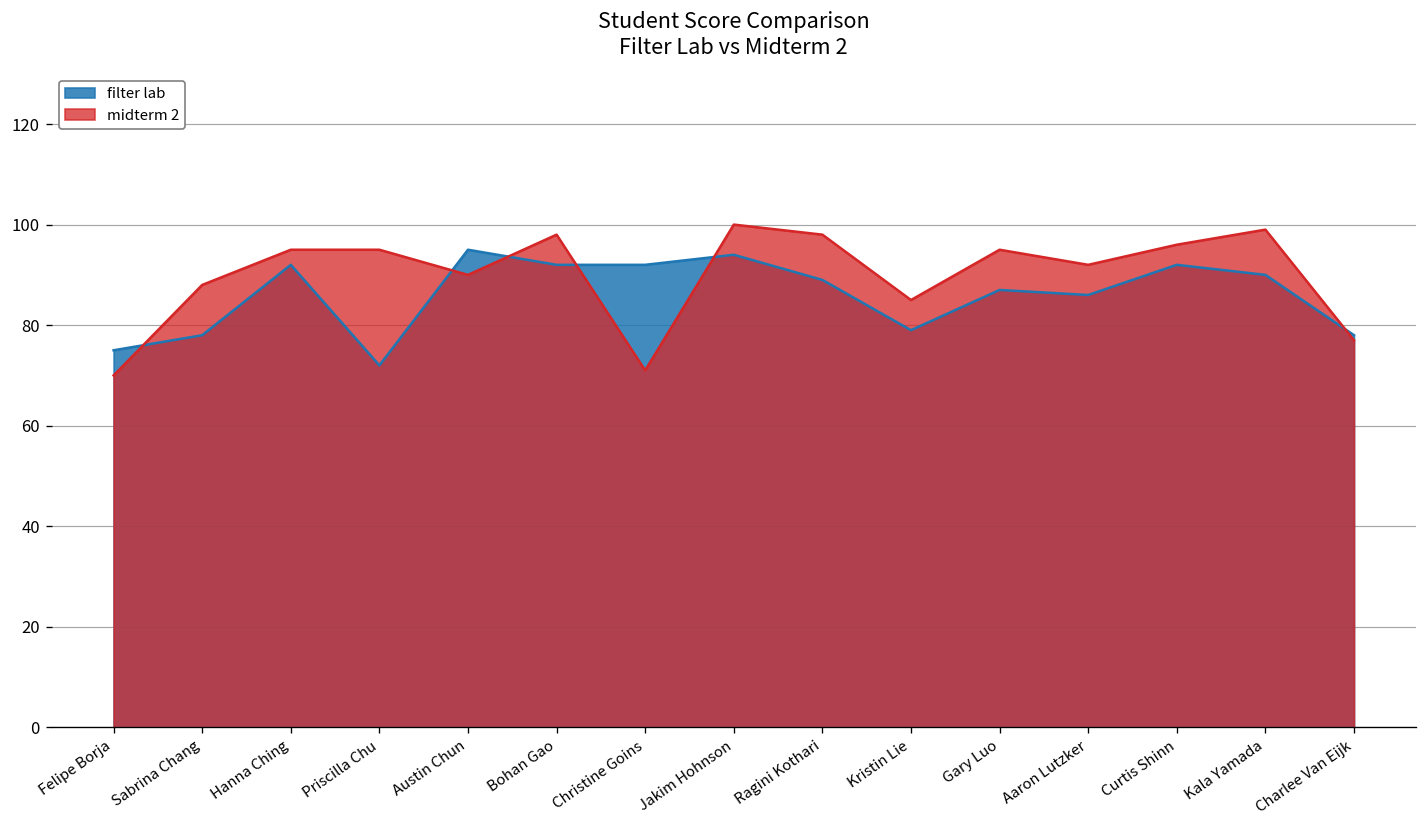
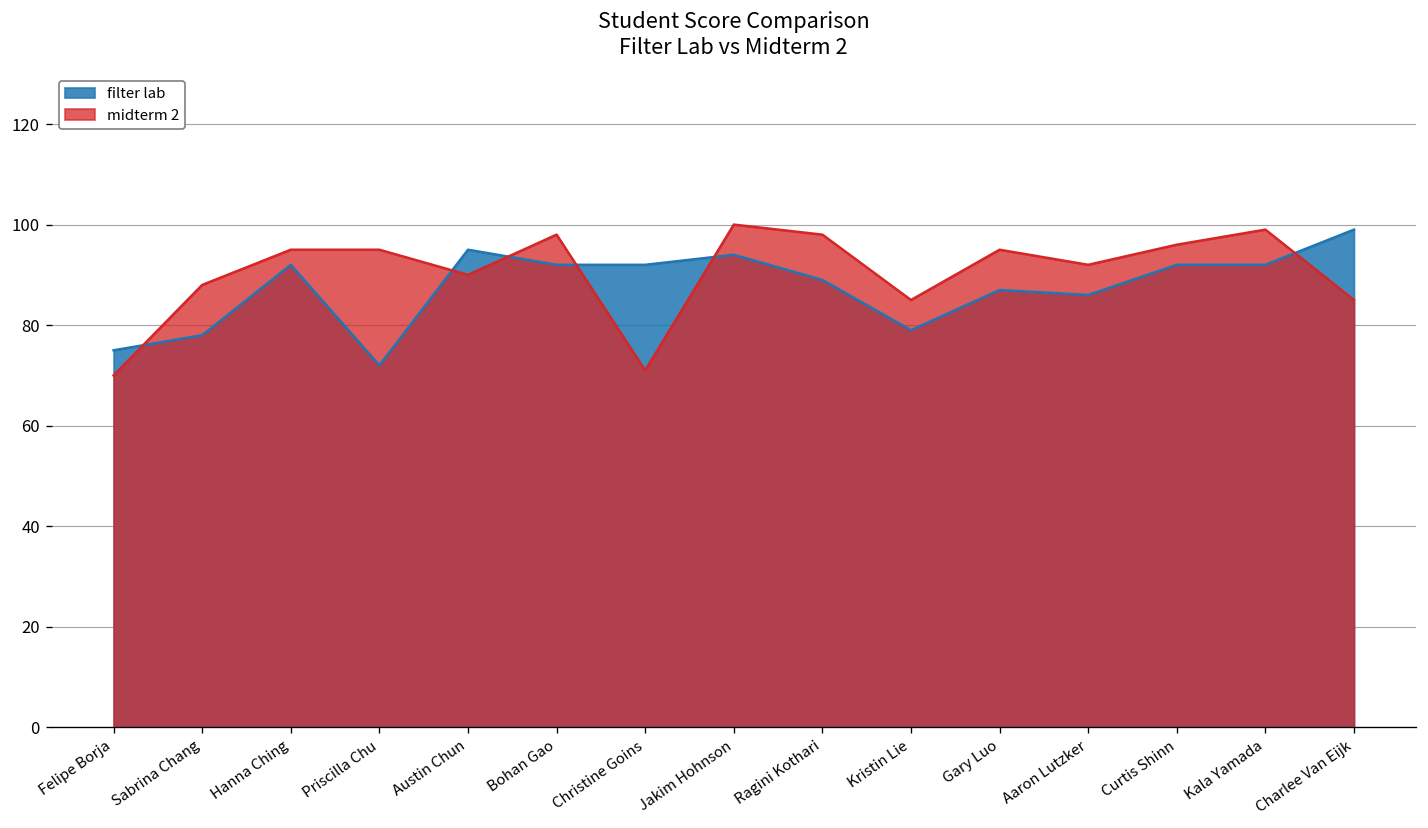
filter lab, Kala Yamada: 90 -> 92
filter lab, Charlee Van Eijk: 78 -> 99
midterm 2, Charlee Van Eijk: 77 -> 85
